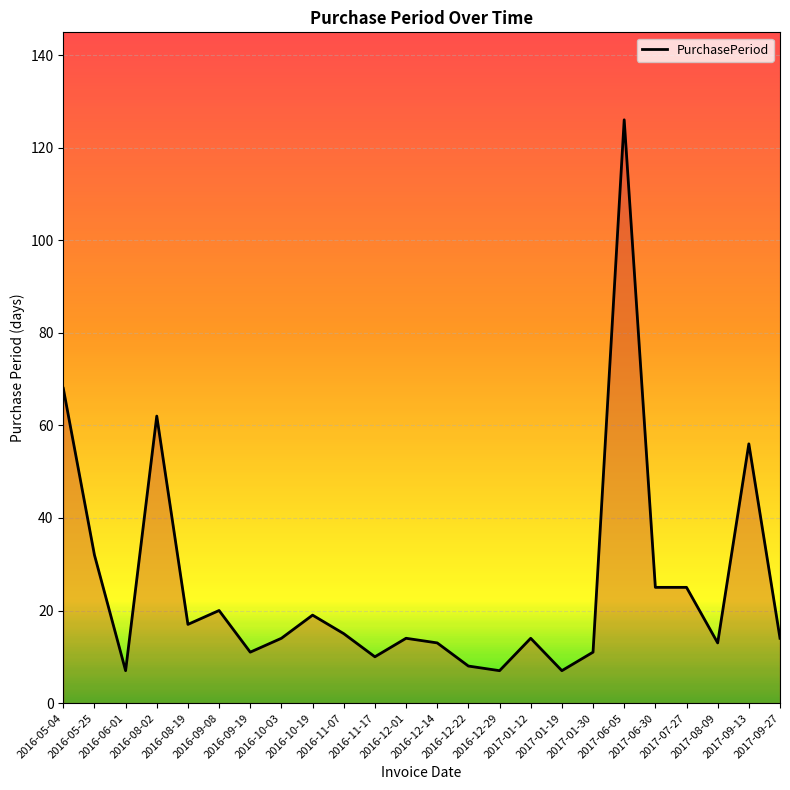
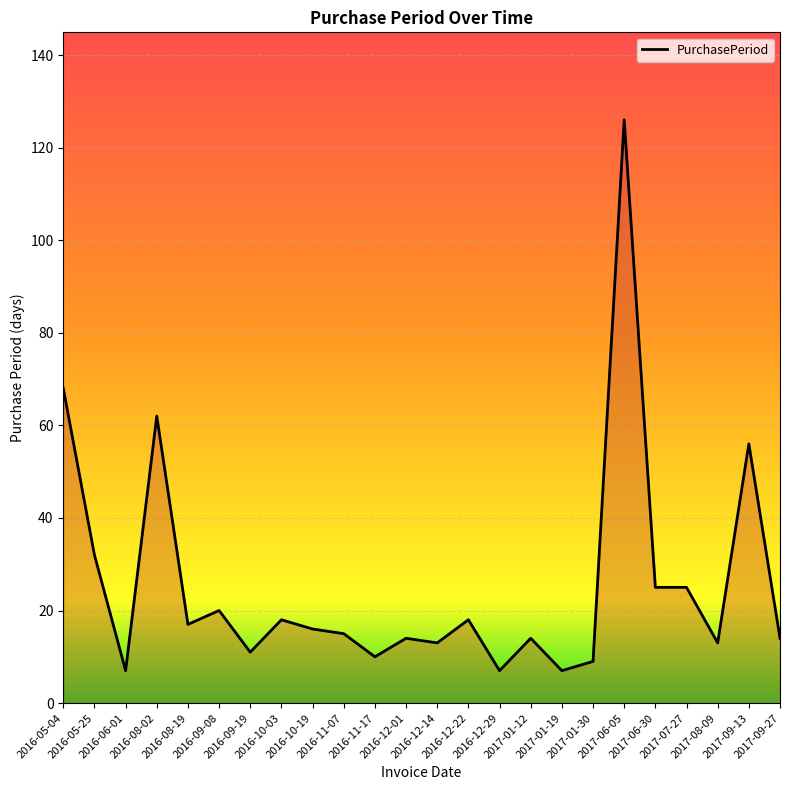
2016-10-03: 14 -> 18
2016-10-19: 19 -> 16
2016-12-22: 8 -> 18
2017-01-30: 11 -> 9
